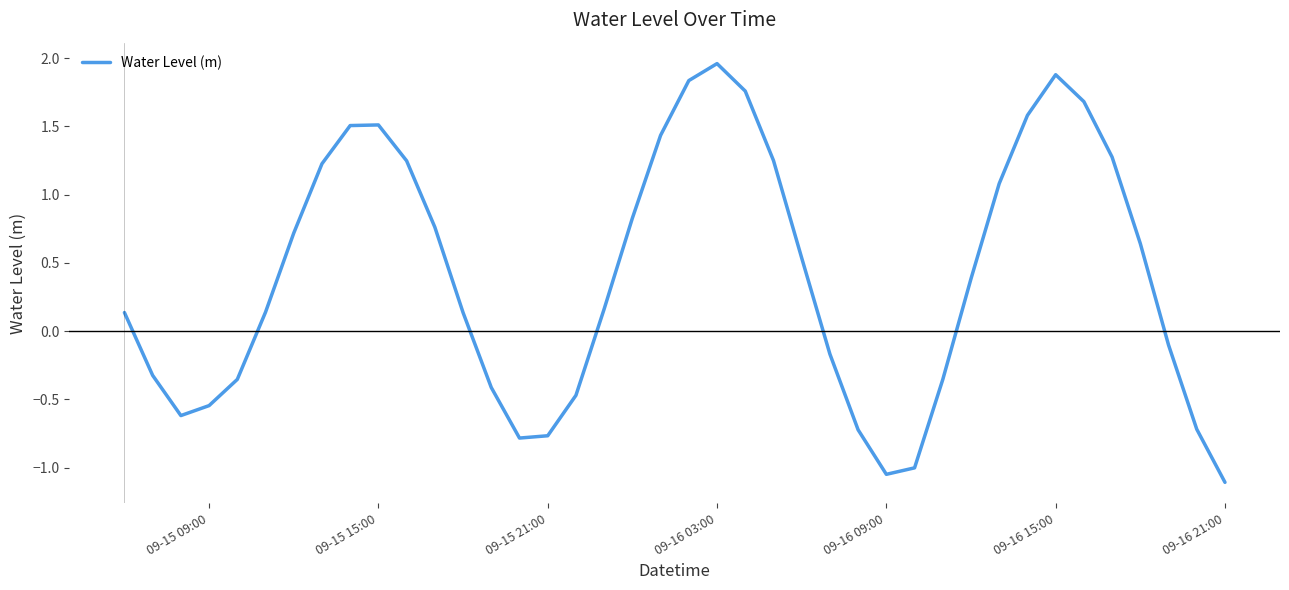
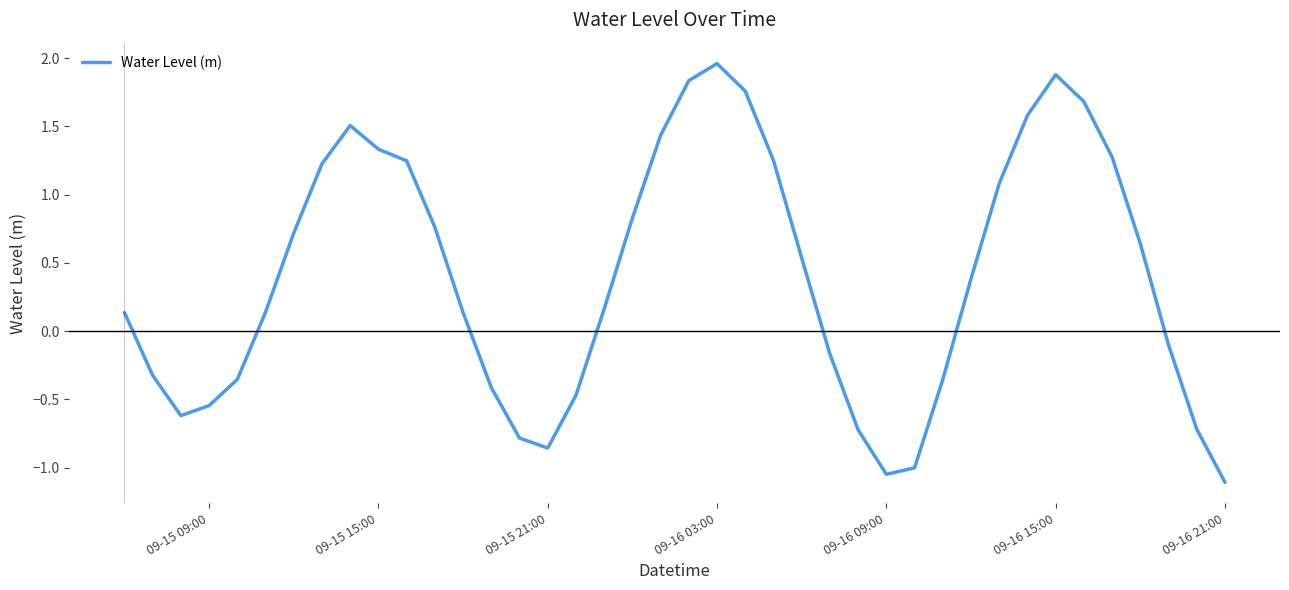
09-15 15:00: 1.51 -> 1.33
09-15 21:00: -0.77 -> -0.86
